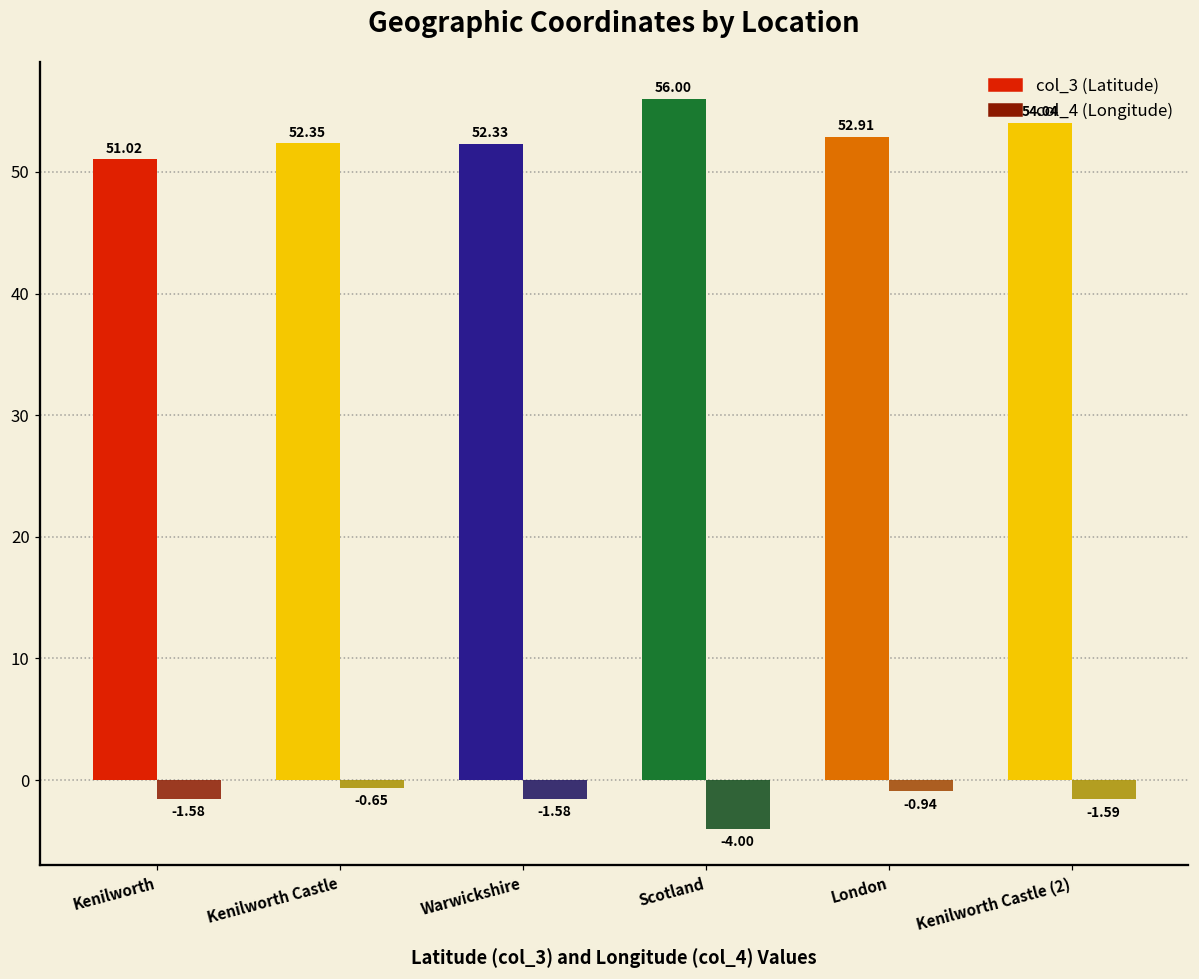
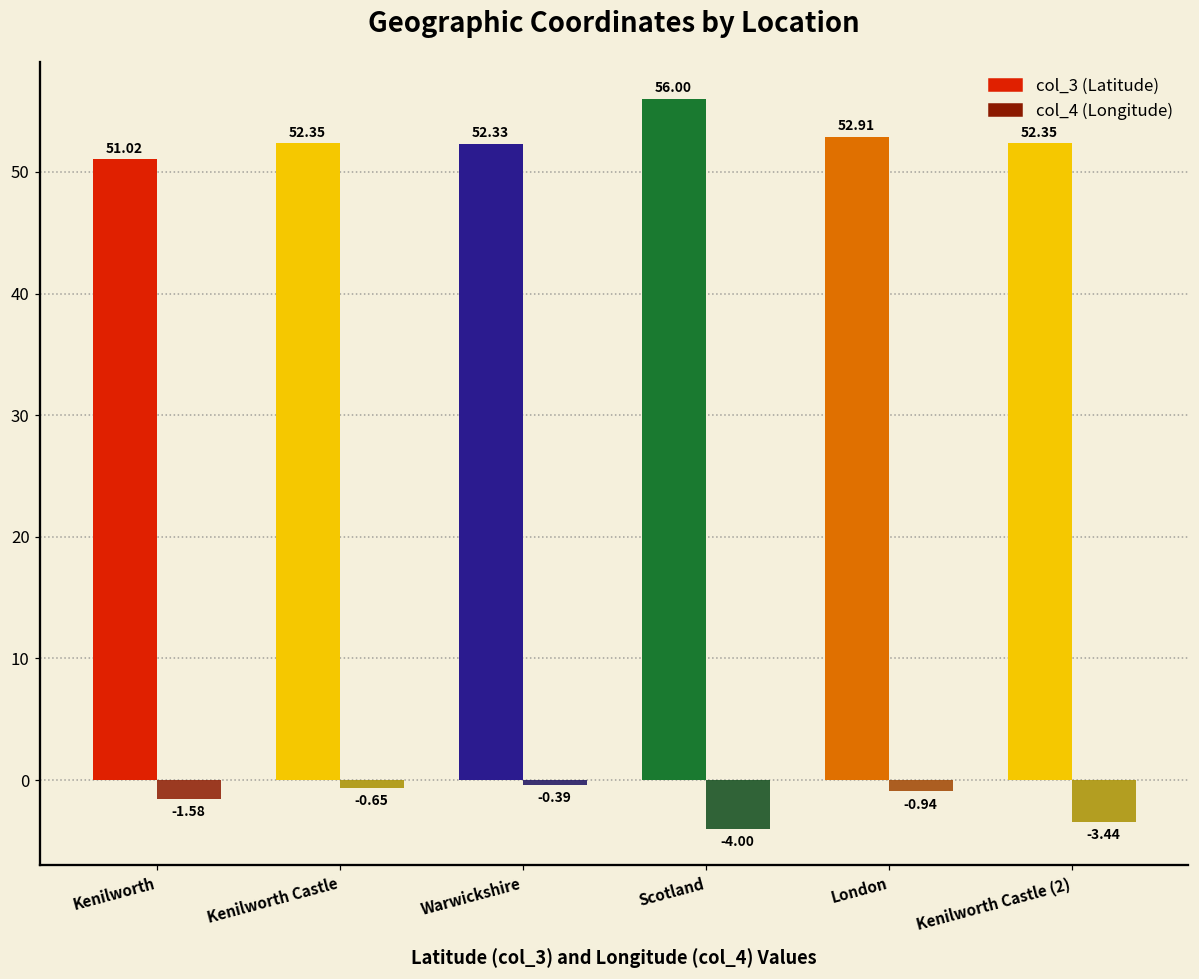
col_4 (Longitude), Warwickshire: -1.58 -> -0.39
col_3 (Latitude), Kenilworth Castle (2): 54.04 -> 52.35
col_4 (Longitude), Kenilworth Castle (2): -1.59 -> -3.44
